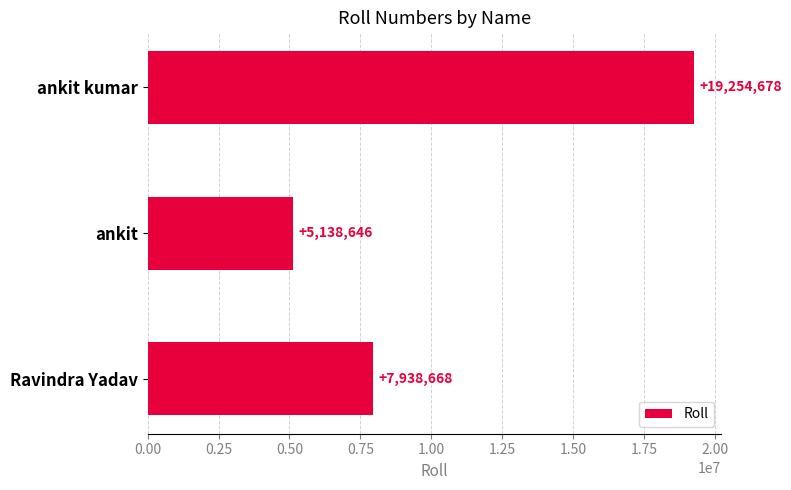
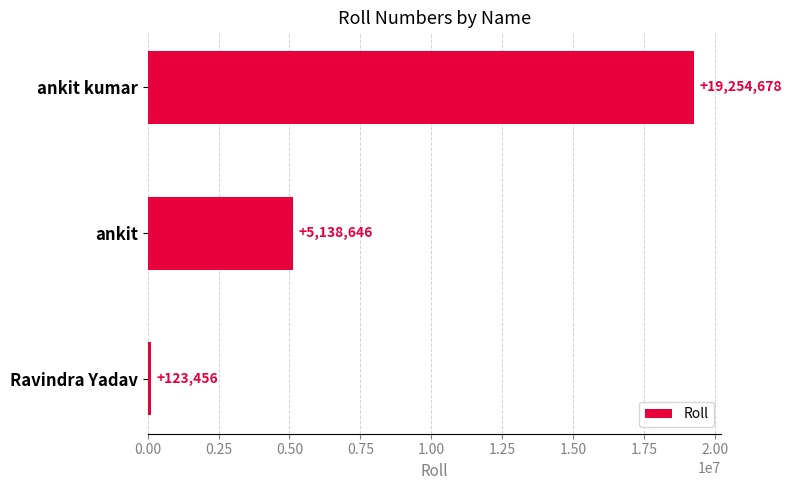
Ravindra Yadav: +7,938,668 -> +123,456
